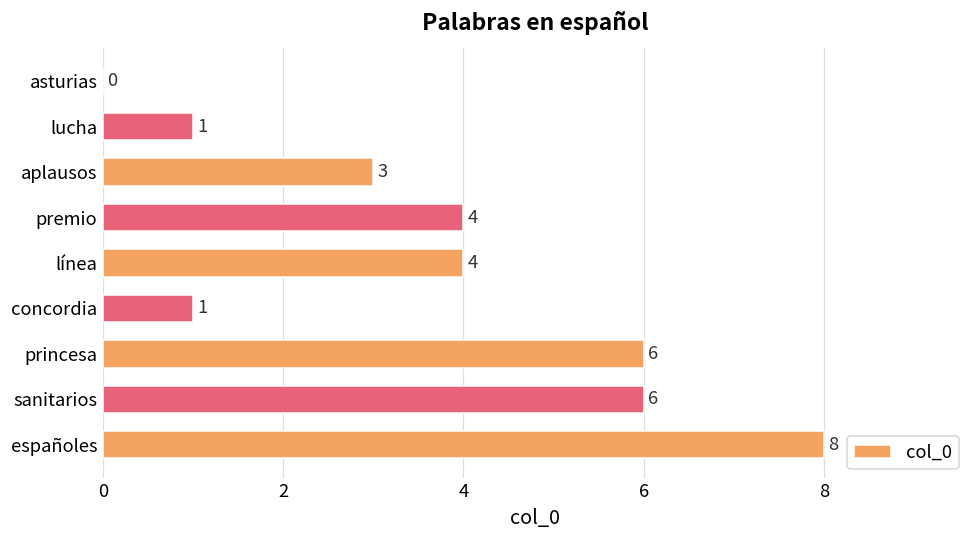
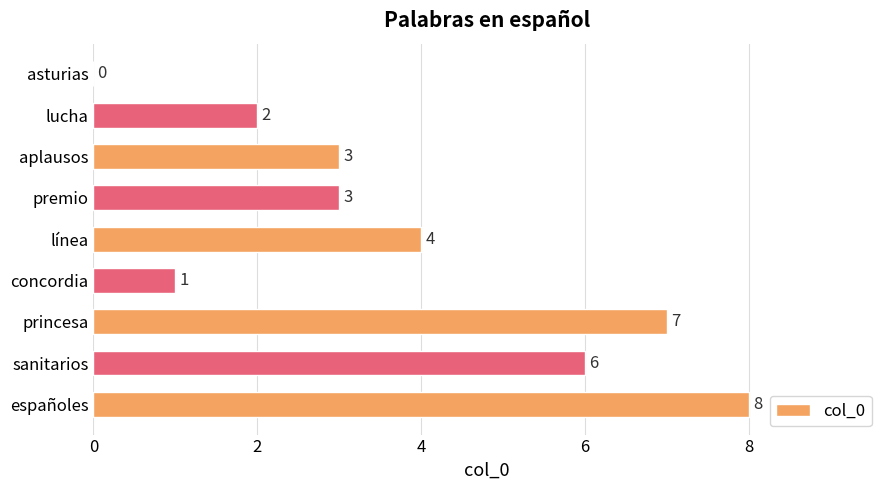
lucha: 1 -> 2
premio: 4 -> 3
princesa: 6 -> 7
